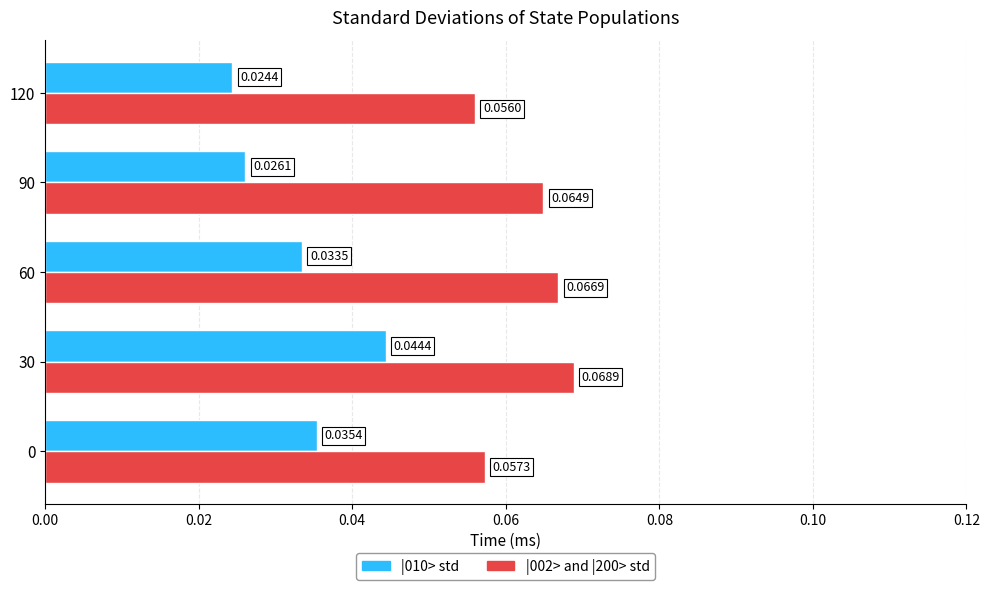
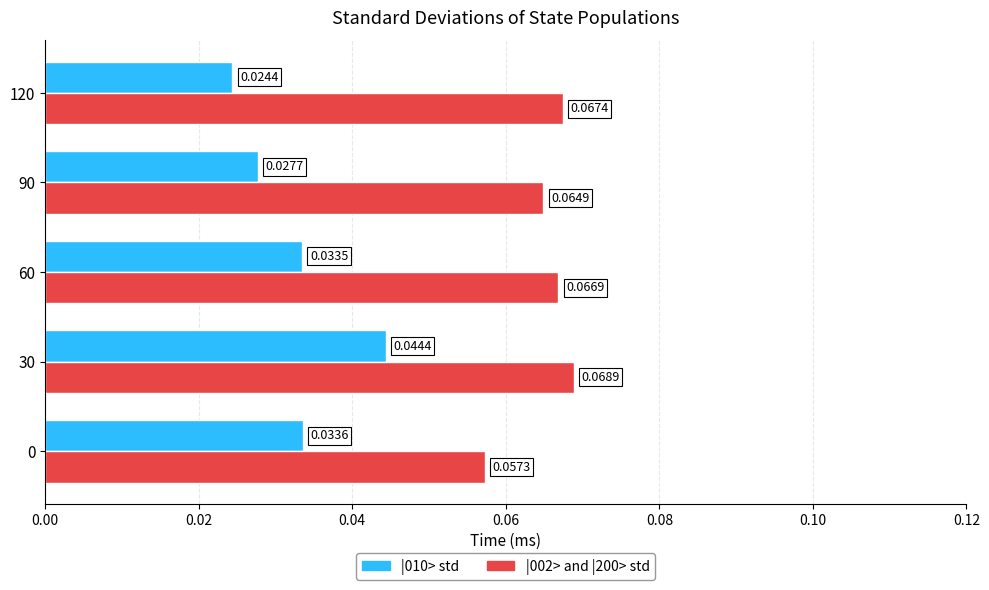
|002> and |200> std, 120: 0.0560 -> 0.0674
|010> std, 90: 0.0261 -> 0.0277
|010> std, 0: 0.0354 -> 0.0336
